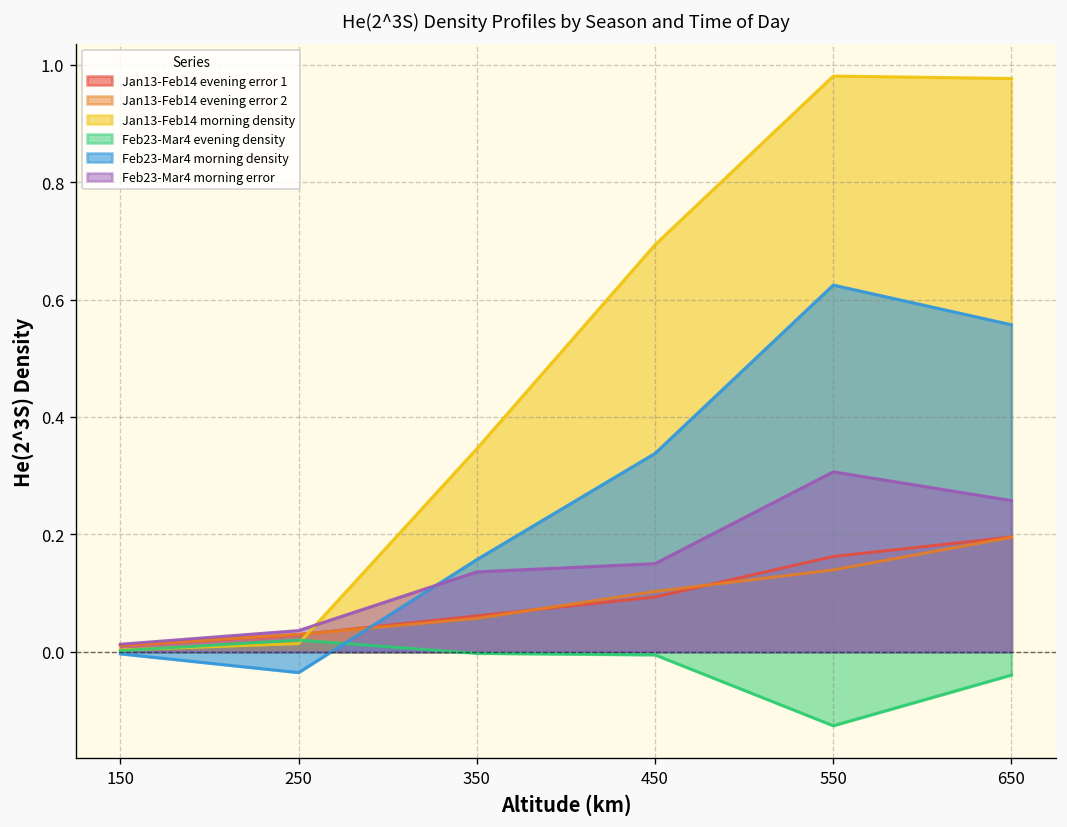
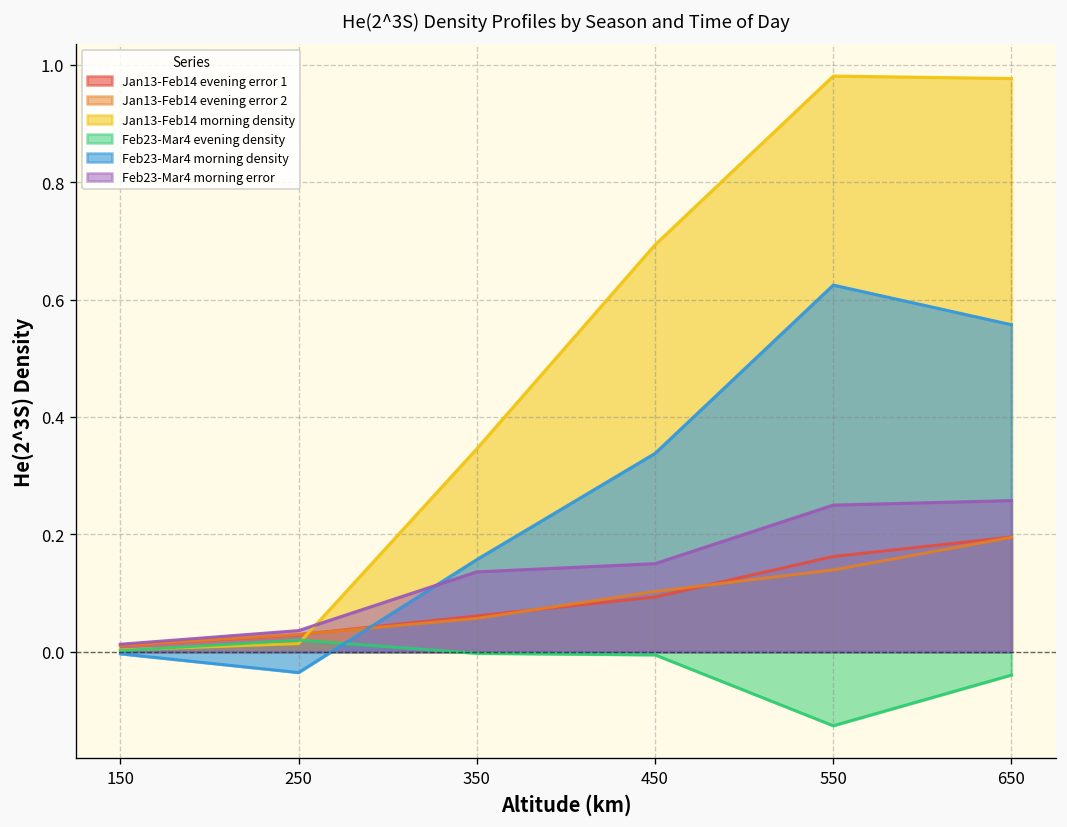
Feb23-Mar4 morning error, 550: 0.31 -> 0.25
